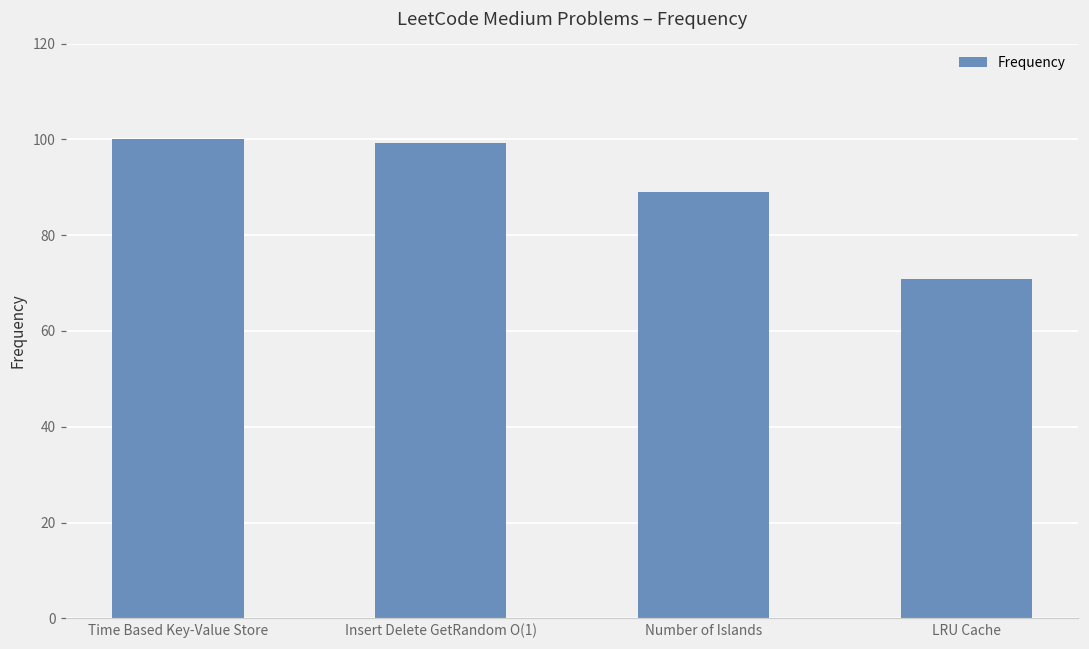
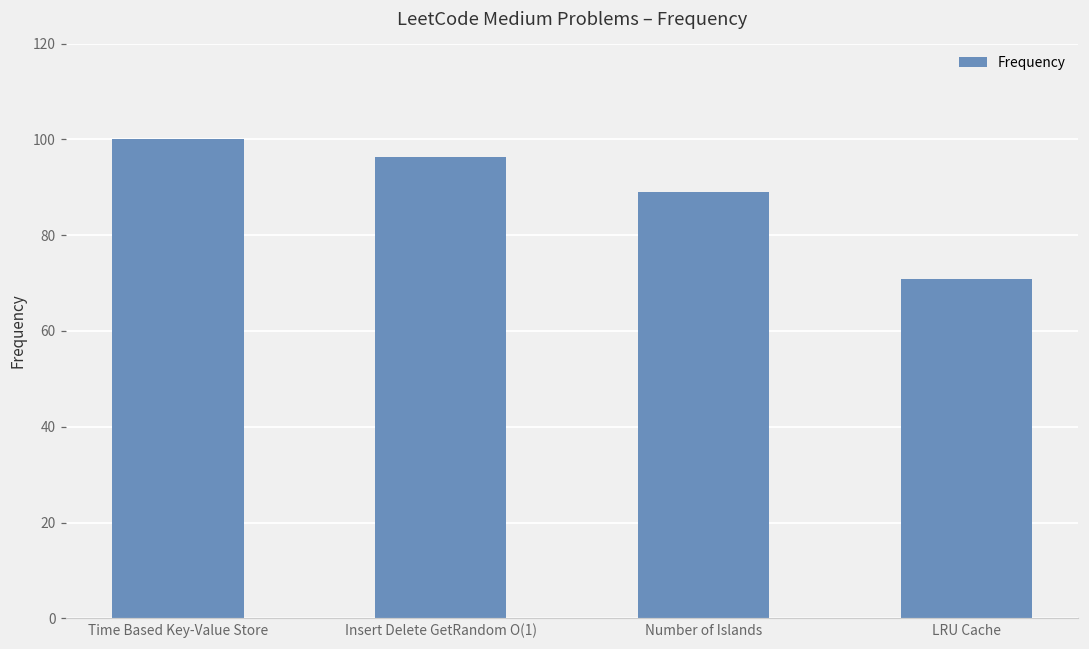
Insert Delete GetRandom O(1): 99 -> 96
